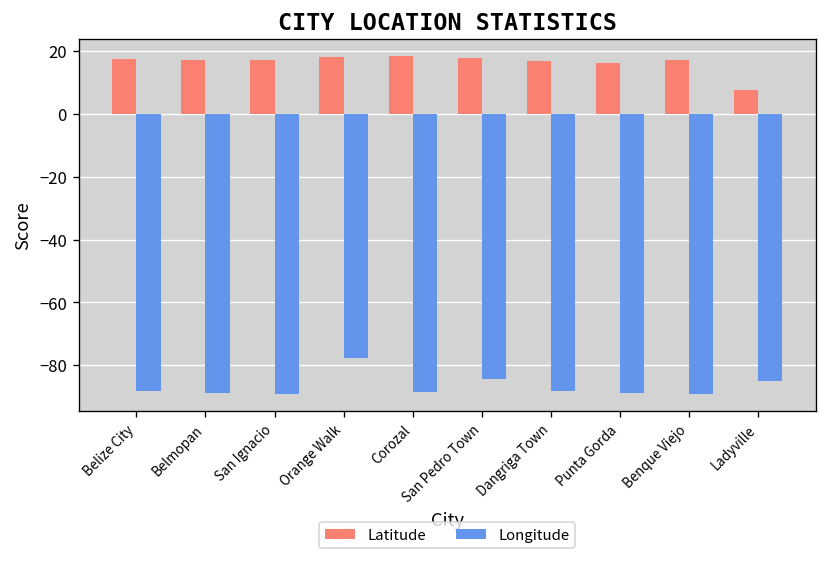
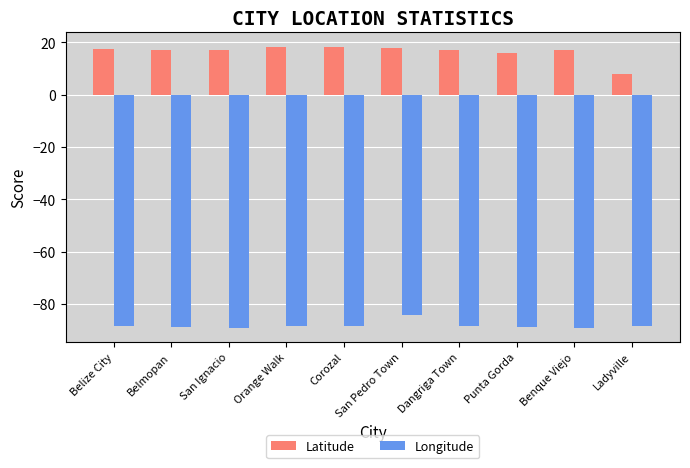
Longitude, Orange Walk: -78 -> -89
Longitude, Ladyville: -85 -> -88
